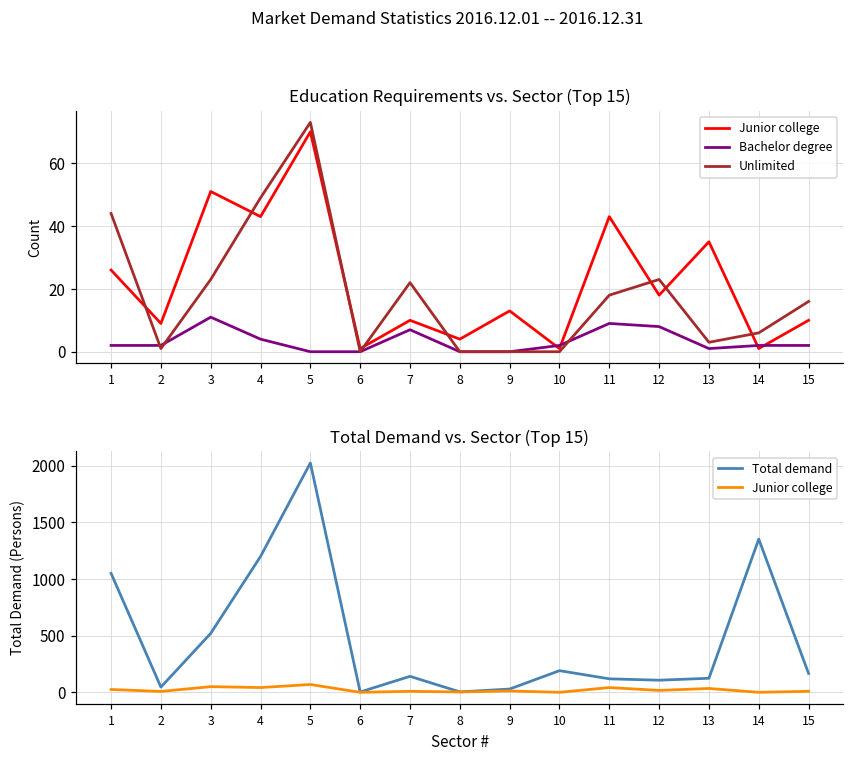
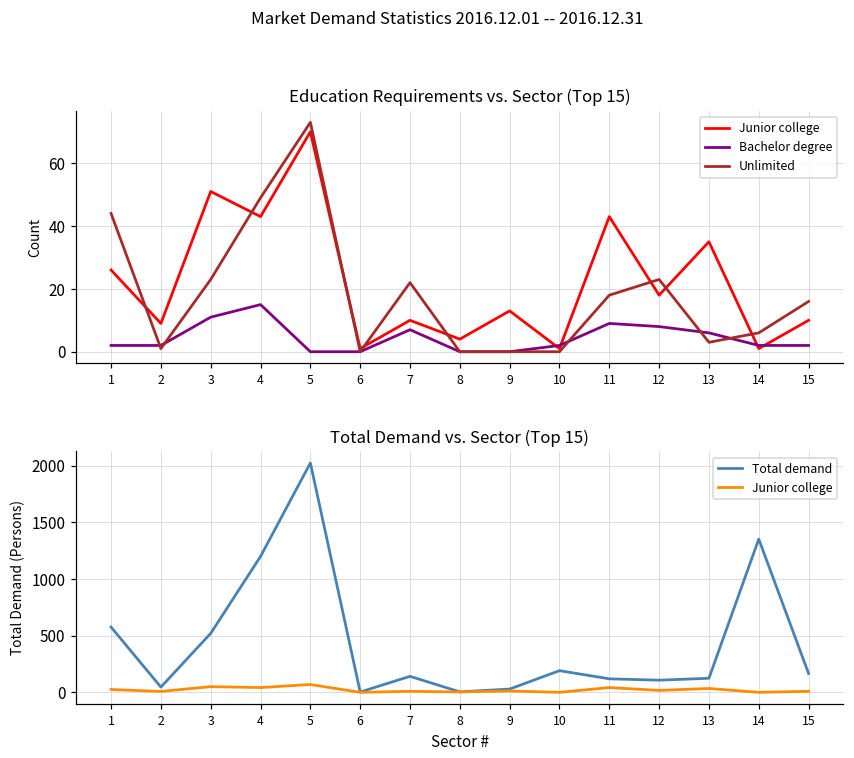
Education Requirements vs. Sector (Top 15), Bachelor degree, 4: 4 -> 15
Education Requirements vs. Sector (Top 15), Bachelor degree, 13: 1 -> 6
Total Demand vs. Sector (Top 15), Total demand, 1: 1050 -> 580
